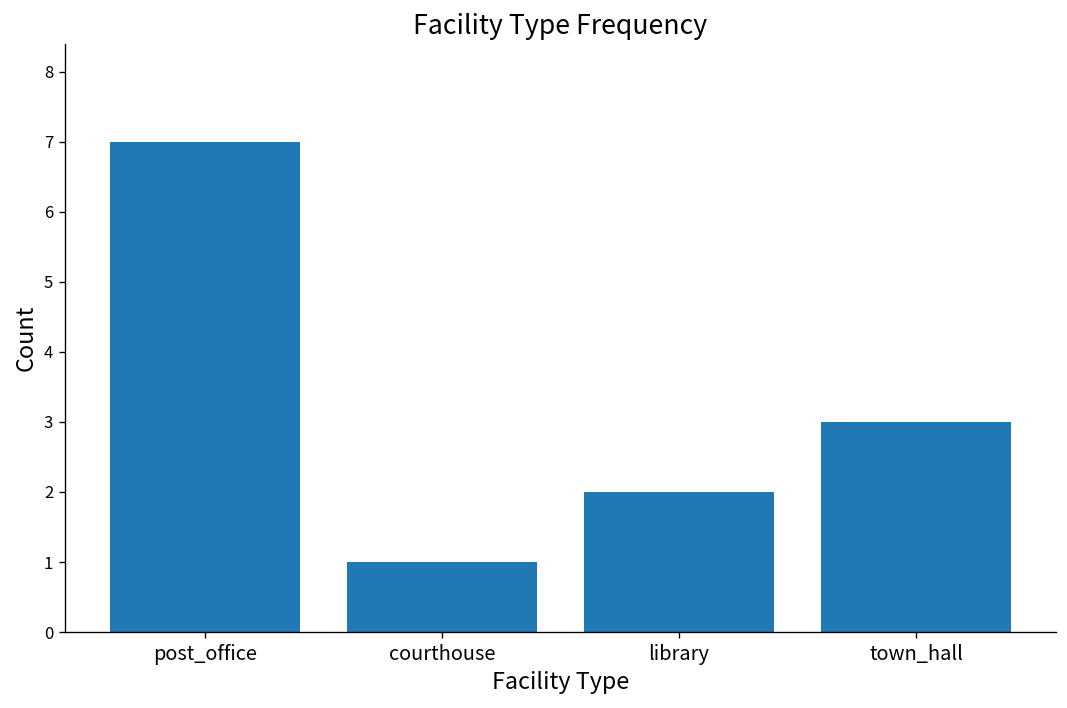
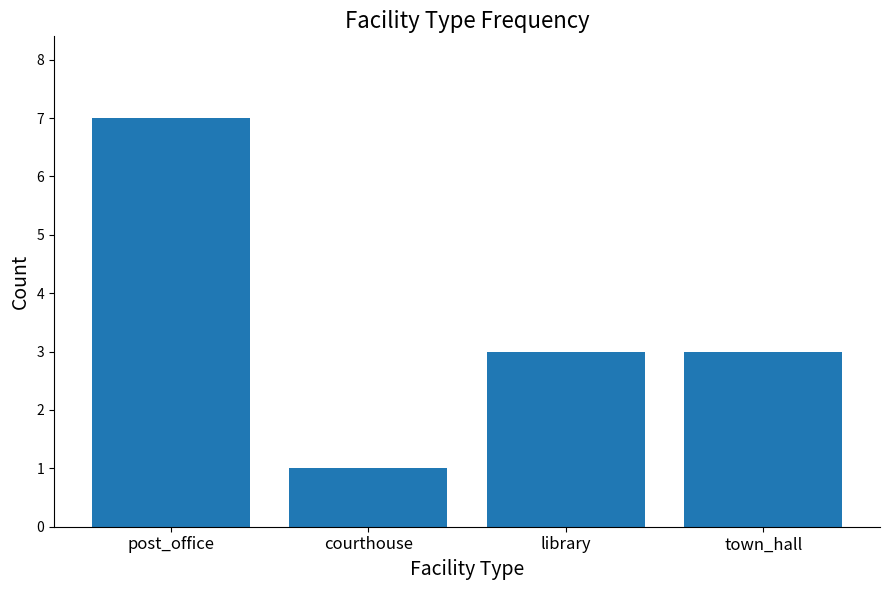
library: 2 -> 3
